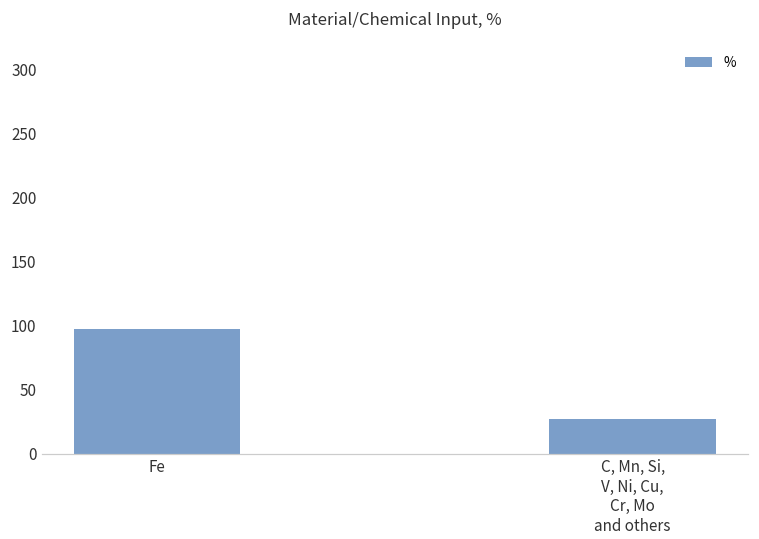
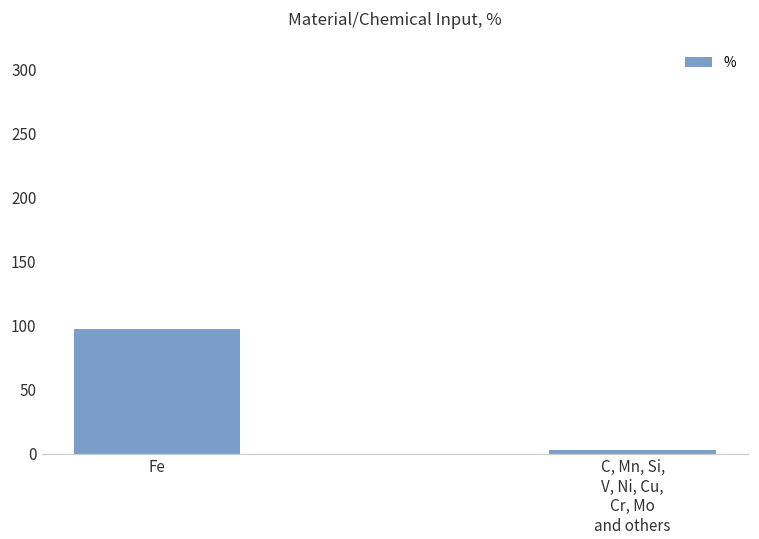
C, Mn, Si, V, Ni, Cu, Cr, Mo and others: 27 -> 3
